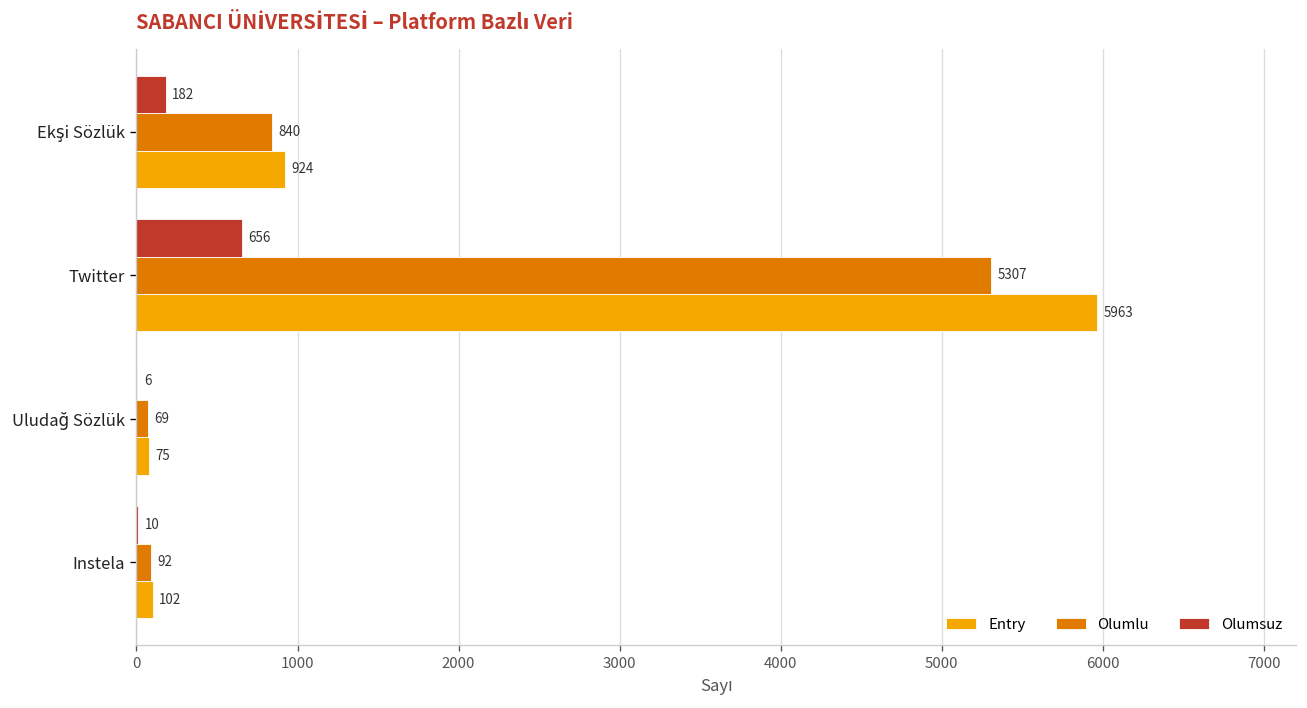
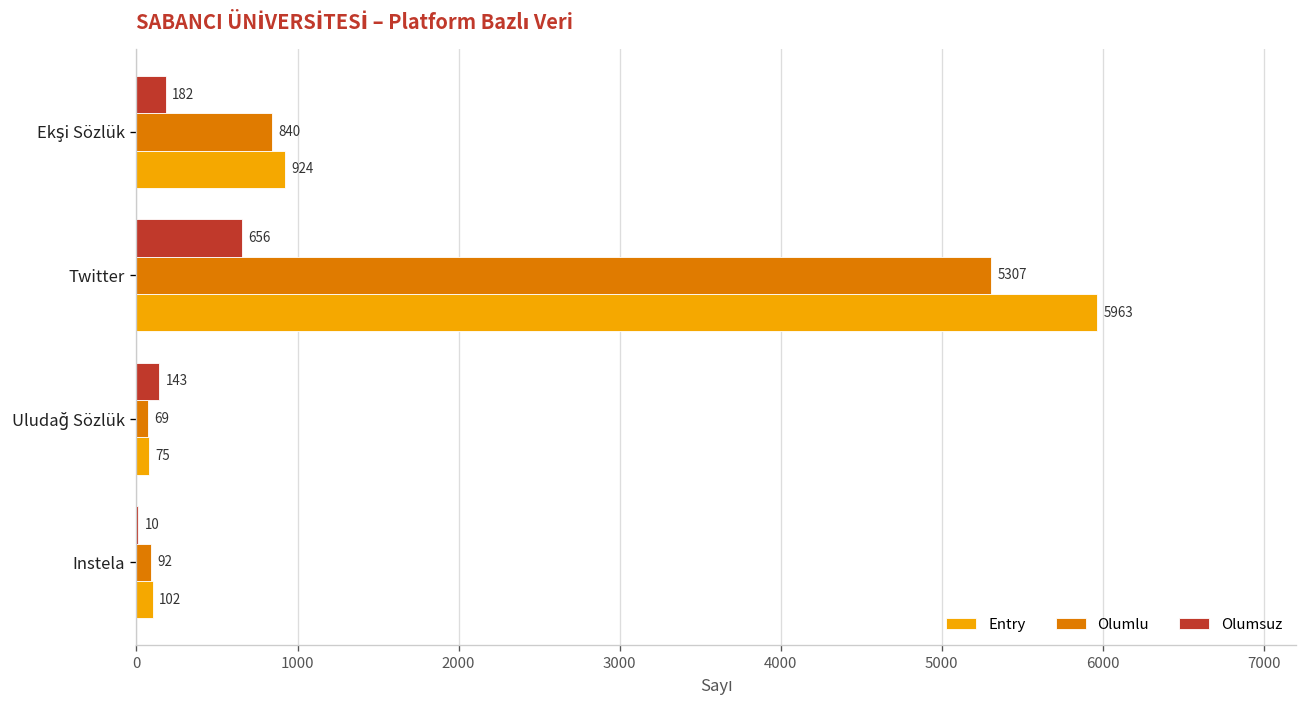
Olumsuz, Uludağ Sözlük: 6 -> 143
